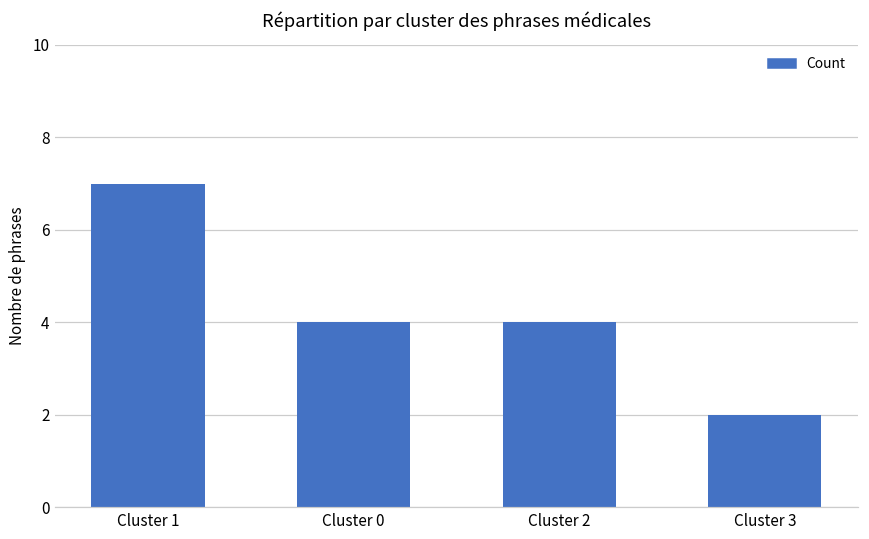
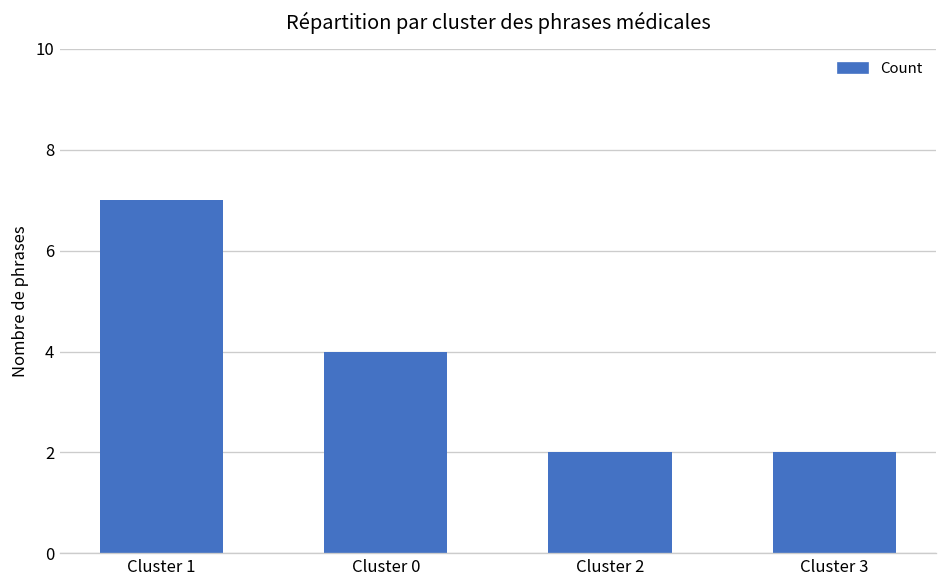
Cluster 2: 4 -> 2
